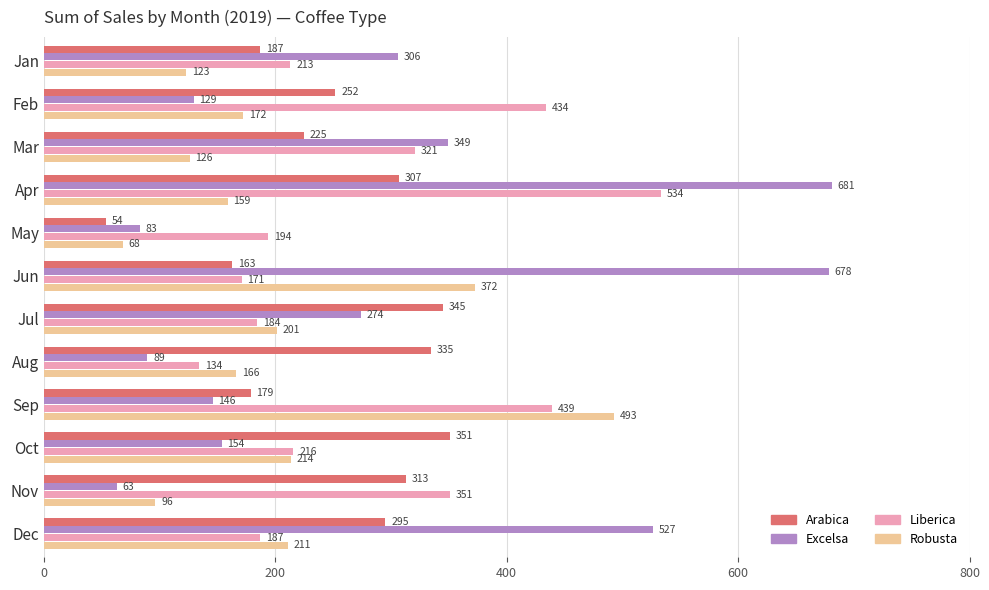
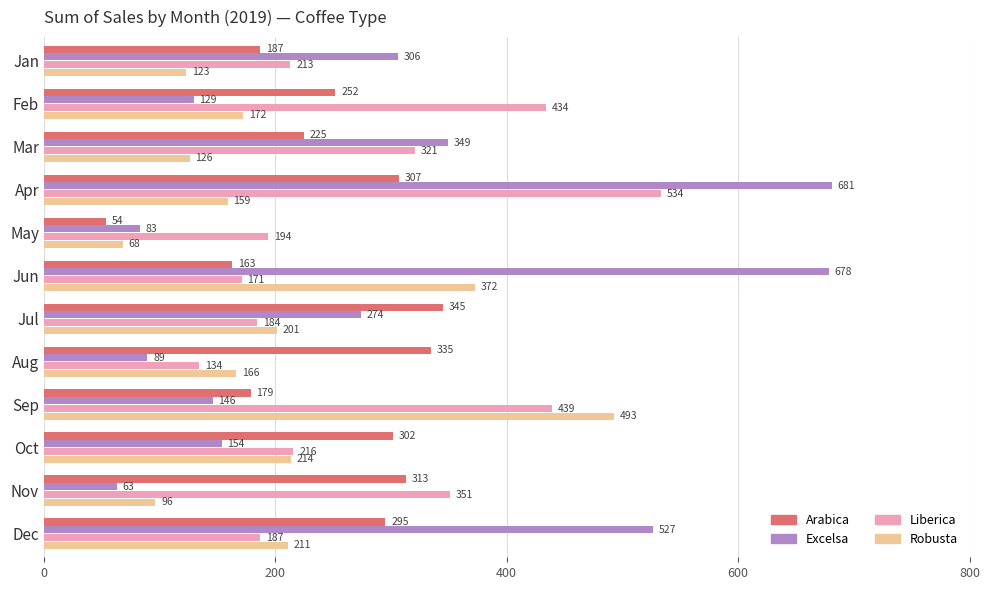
Arabica, Oct: 351 -> 302
